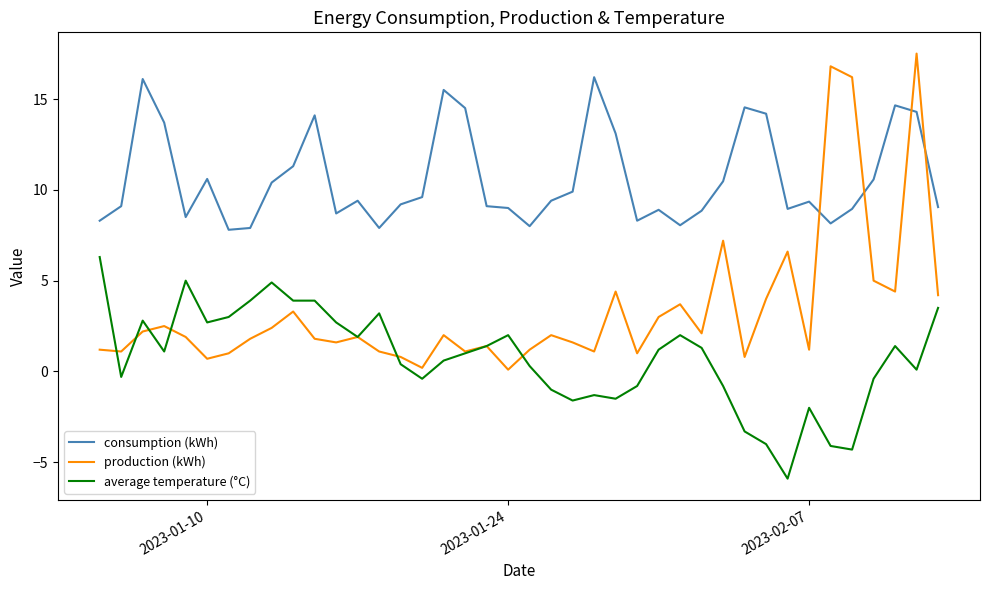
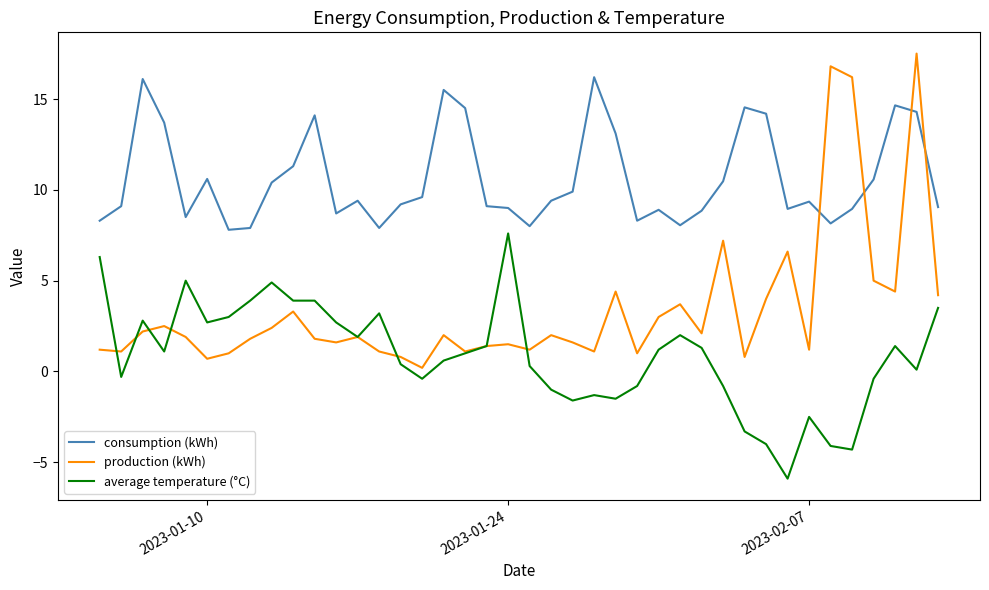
production (kWh), 2023-01-24: 0.1 -> 1.5
average temperature (°C), 2023-01-24: 2.0 -> 7.6
average temperature (°C), 2023-02-07: -2.0 -> -2.5
